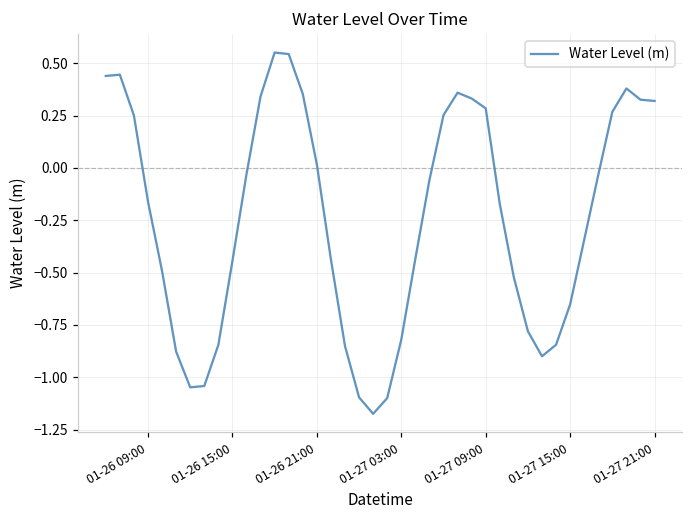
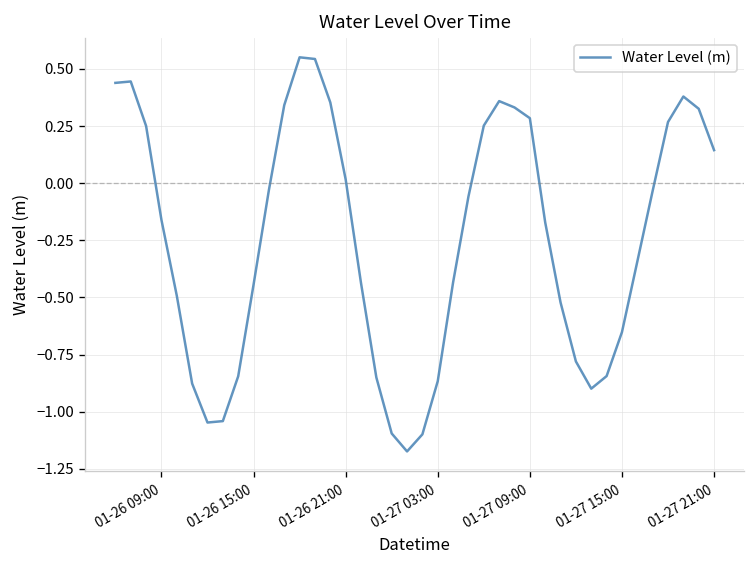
01-27 03:00: -0.82 -> -0.87
01-27 21:00: 0.32 -> 0.14
